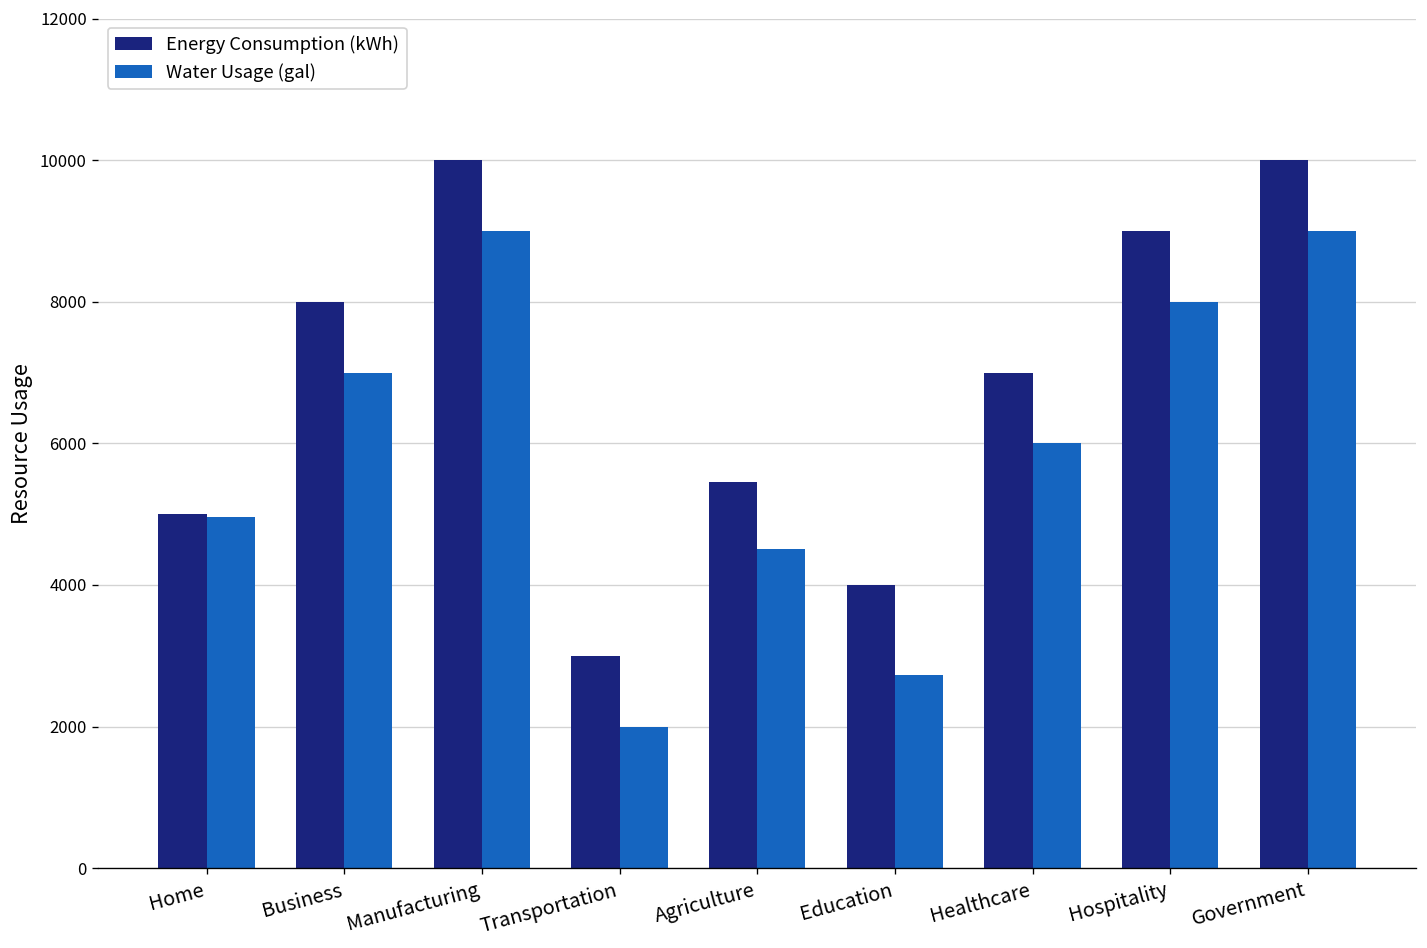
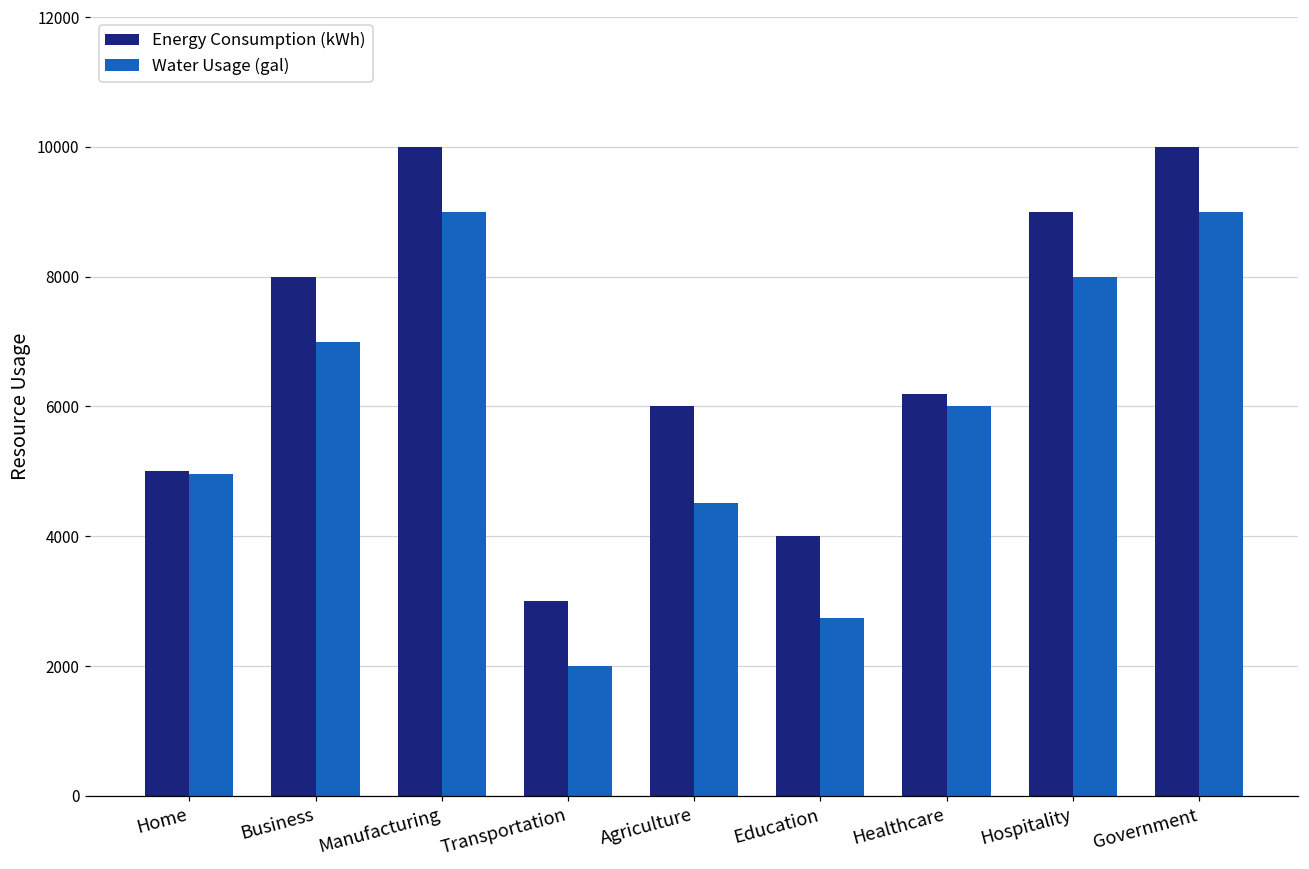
Energy Consumption (kWh), Agriculture: 5500 -> 6000
Energy Consumption (kWh), Healthcare: 7000 -> 6200
